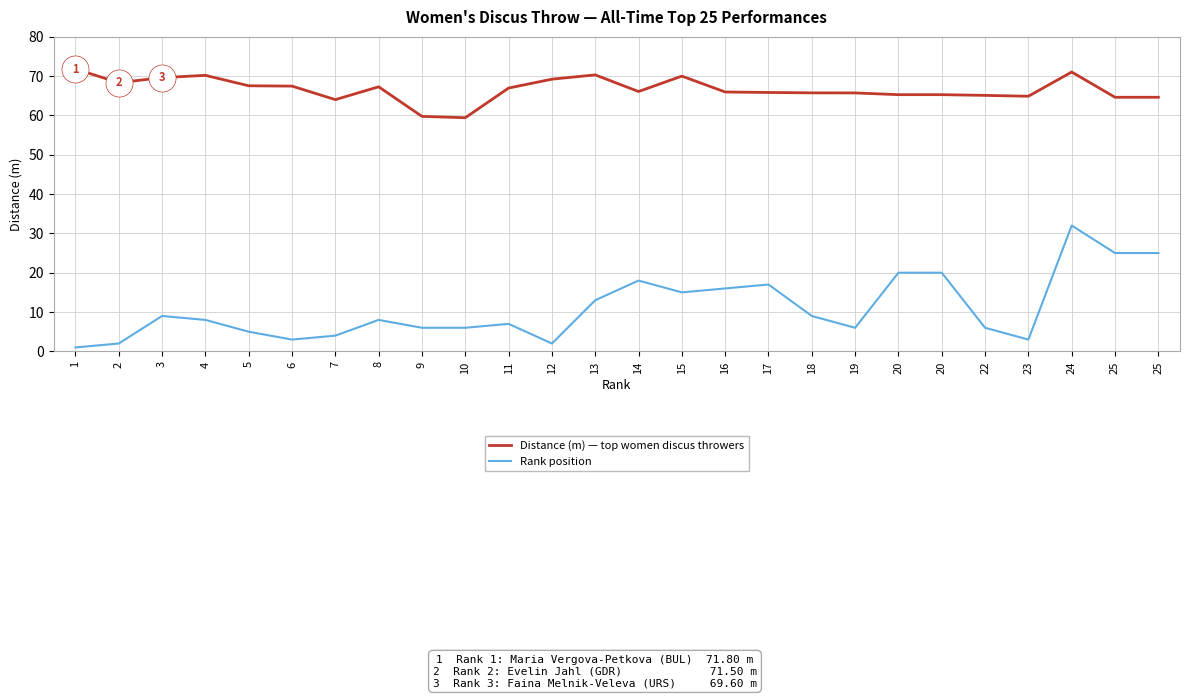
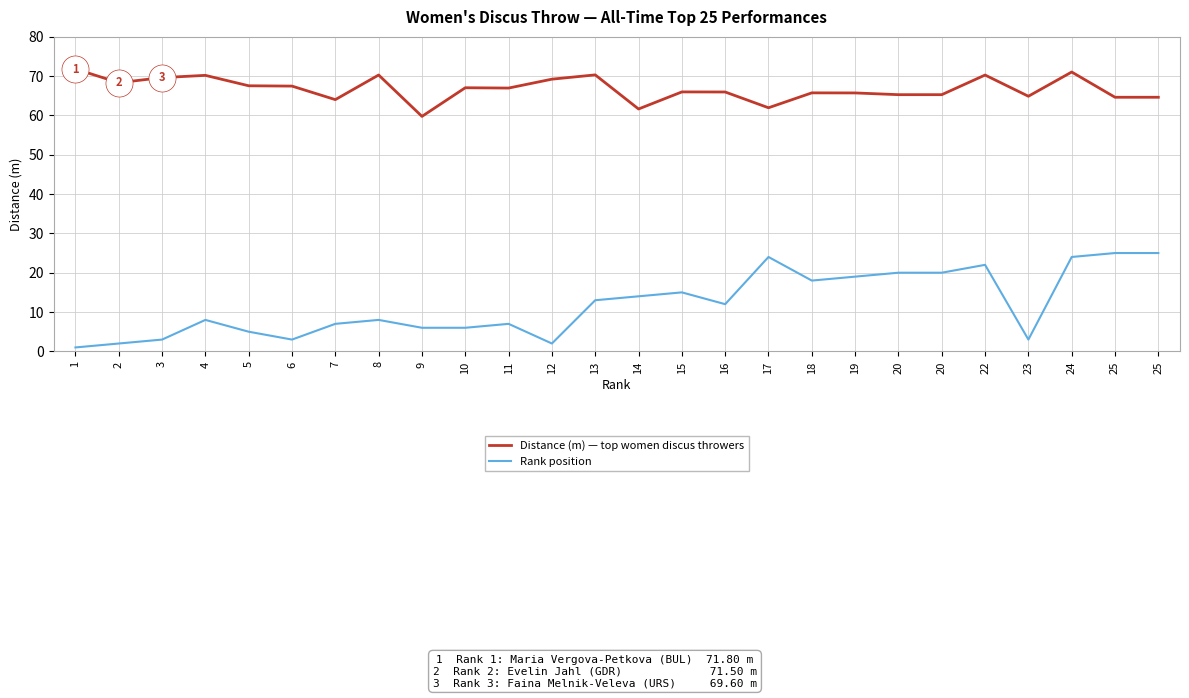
Rank position, 3: 9 -> 3
Rank position, 7: 4 -> 7
Distance (m) — top women discus throwers, 8: 67 -> 70
Distance (m) — top women discus throwers, 10: 59 -> 67
Distance (m) — top women discus throwers, 14: 66 -> 62
Rank position, 14: 18 -> 14
Distance (m) — top women discus throwers, 15: 70 -> 66
Rank position, 16: 16 -> 12
Distance (m) — top women discus throwers, 17: 66 -> 62
Rank position, 17: 17 -> 24
Rank position, 18: 9 -> 18
Rank position, 19: 6 -> 19
Distance (m) — top women discus throwers, 22: 65 -> 70
Rank position, 22: 6 -> 22
Rank position, 24: 32 -> 24
